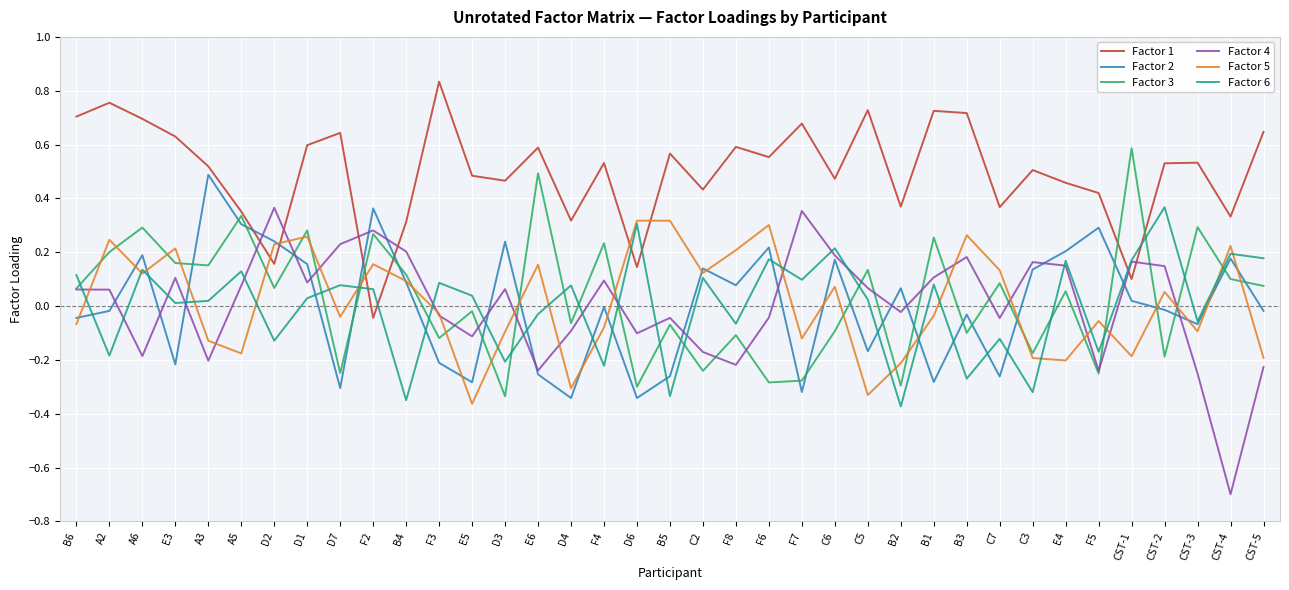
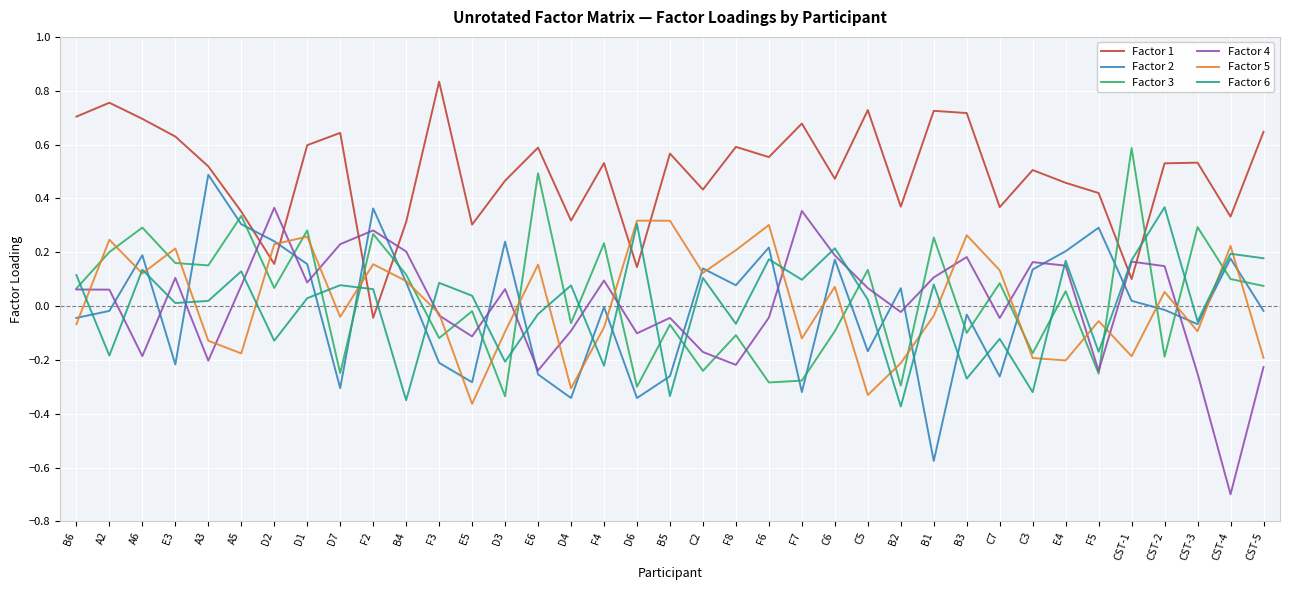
Factor 1, E5: 0.48 -> 0.30
Factor 2, B1: -0.28 -> -0.58
